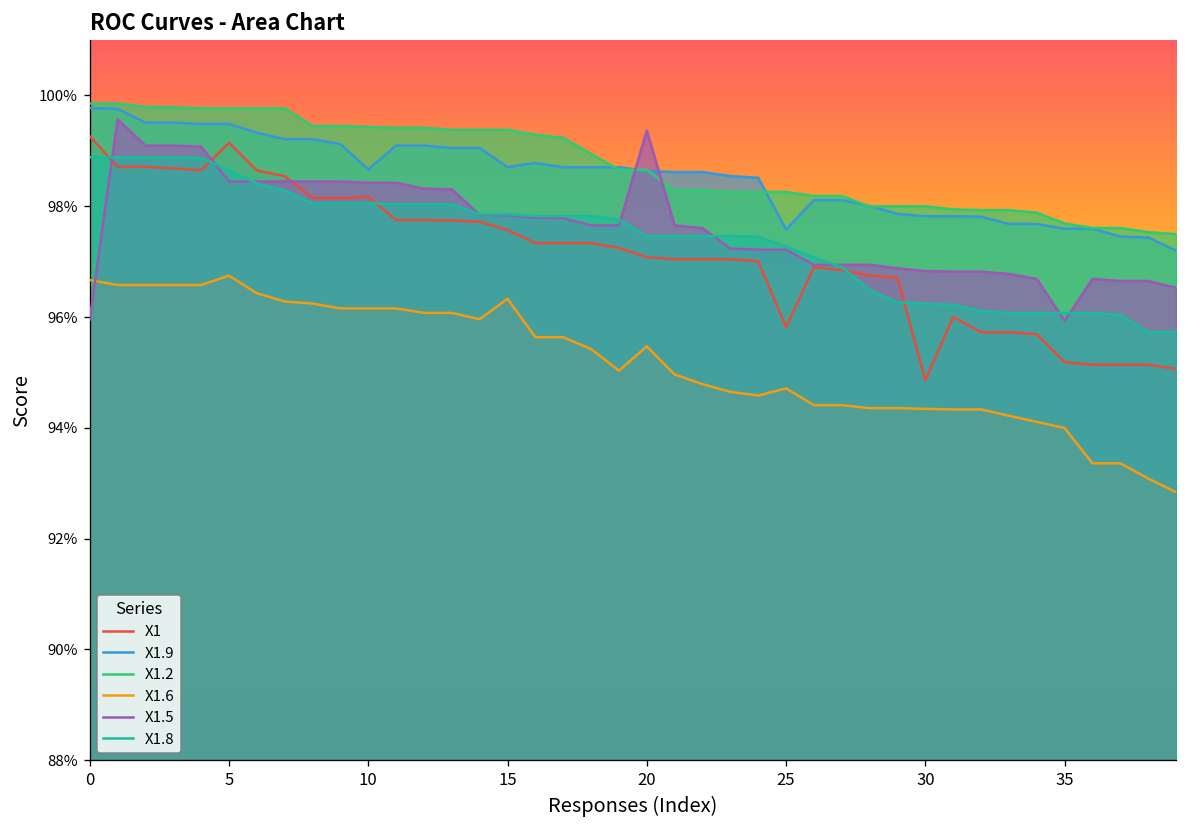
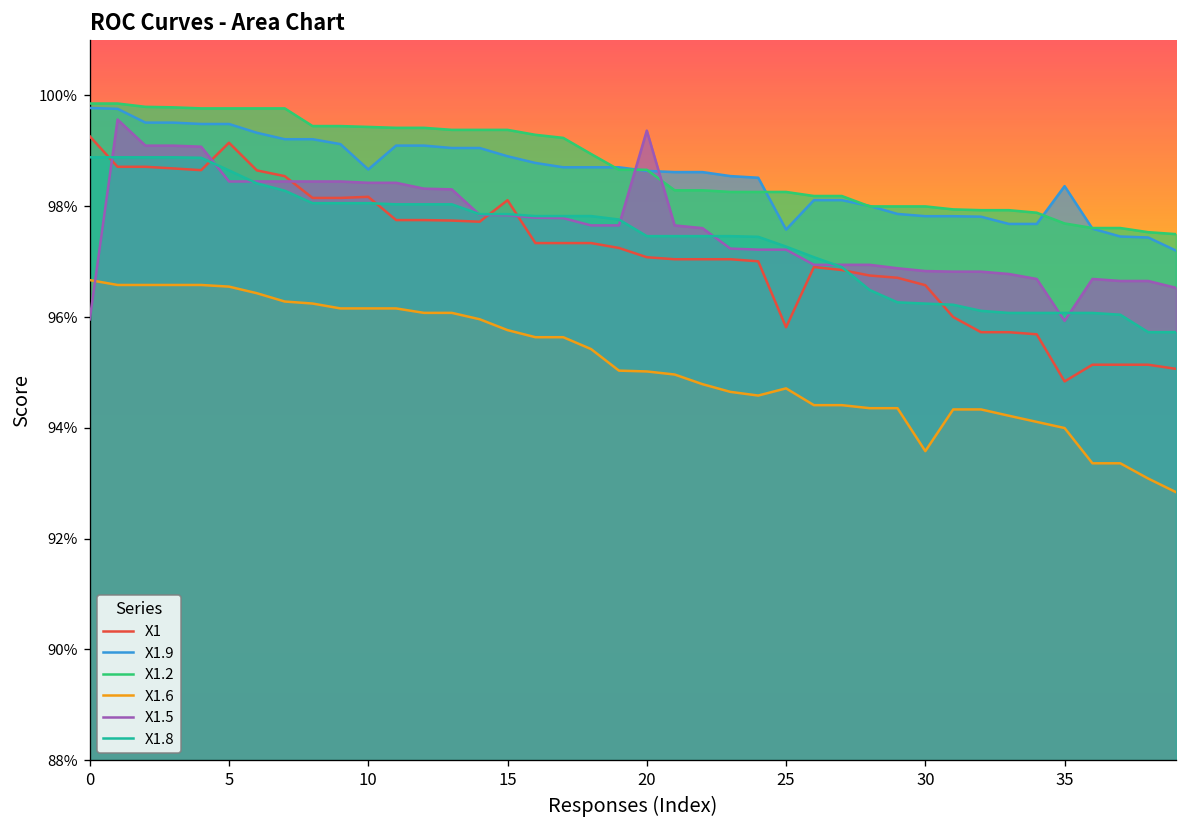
X1.6, 5: 96.7% -> 96.5%
X1, 15: 97.6% -> 98.1%
X1.9, 15: 98.7% -> 98.9%
X1.6, 15: 96.3% -> 95.8%
X1.6, 20: 95.5% -> 95.0%
X1, 30: 94.9% -> 96.6%
X1.6, 30: 94.3% -> 93.6%
X1, 35: 95.2% -> 94.8%
X1.9, 35: 97.6% -> 98.4%
